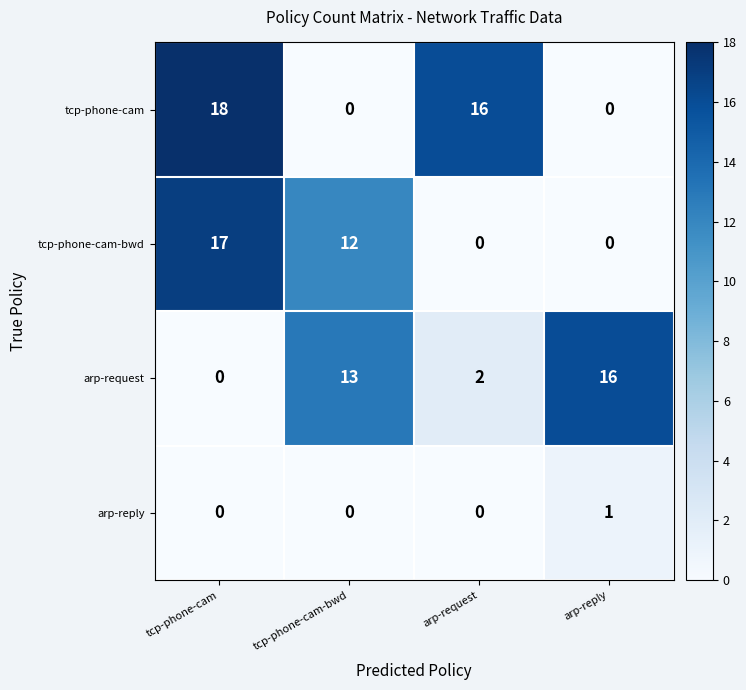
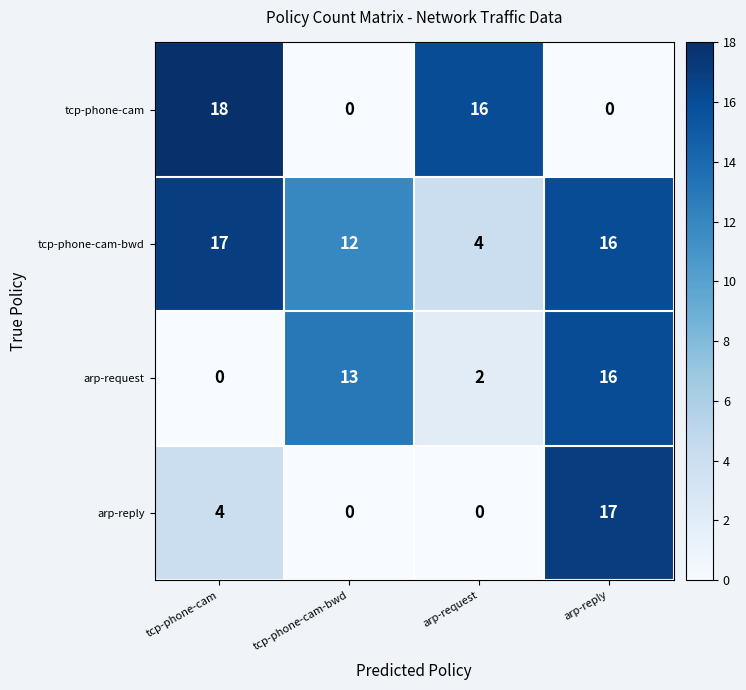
tcp-phone-cam-bwd, arp-request: 0 -> 4
tcp-phone-cam-bwd, arp-reply: 0 -> 16
arp-reply, tcp-phone-cam: 0 -> 4
arp-reply, arp-reply: 1 -> 17
